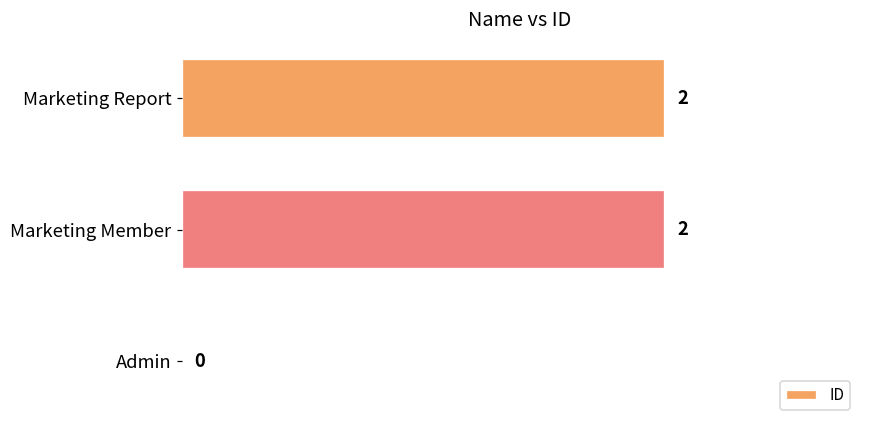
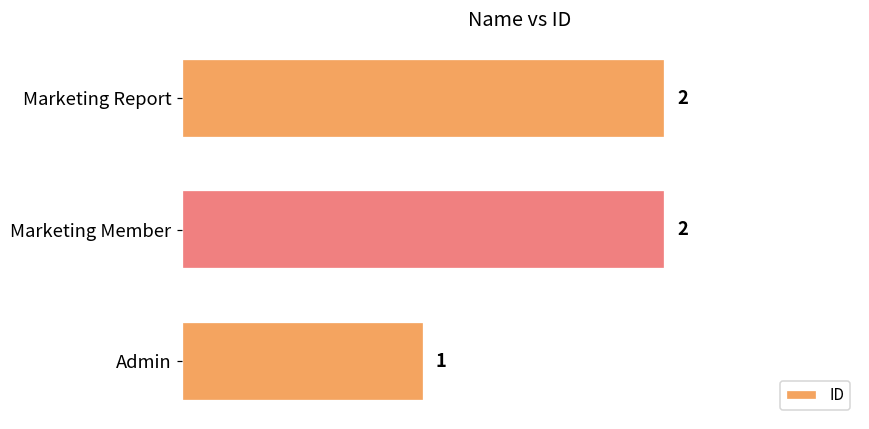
Admin: 0 -> 1
